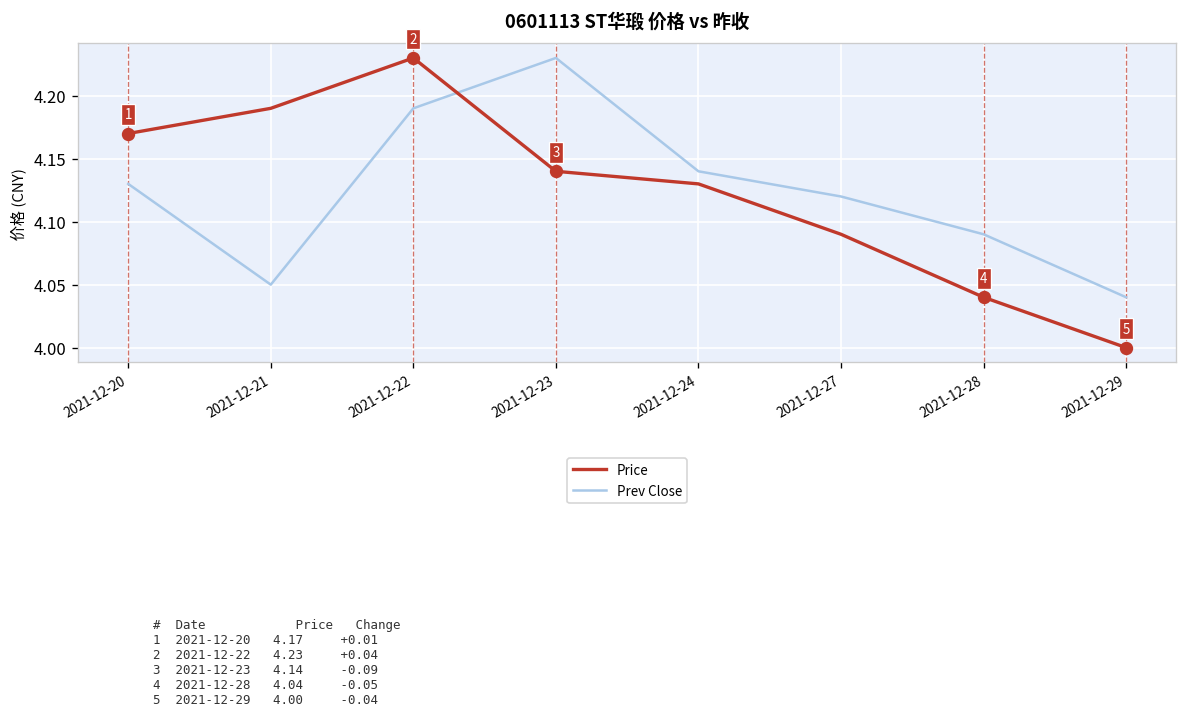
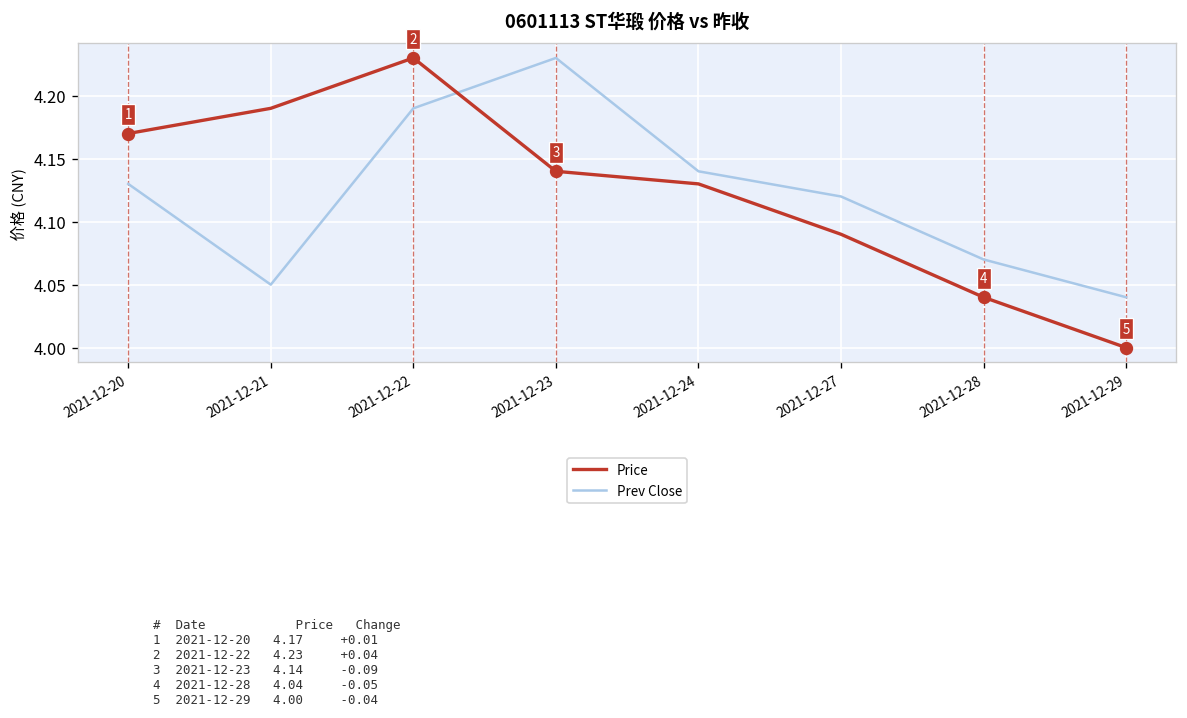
Prev Close, 2021-12-28: 4.09 -> 4.07
